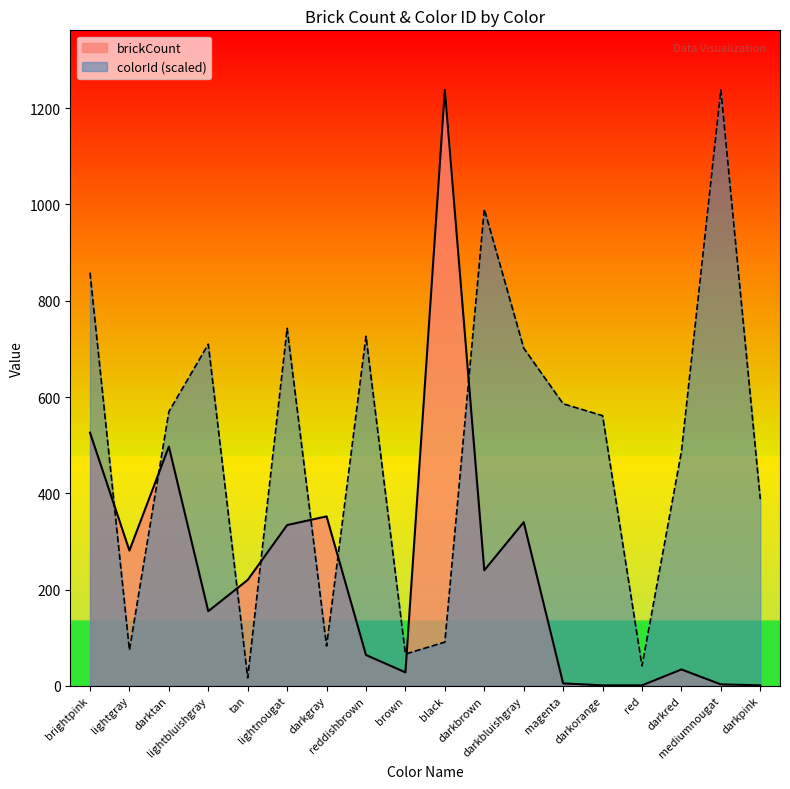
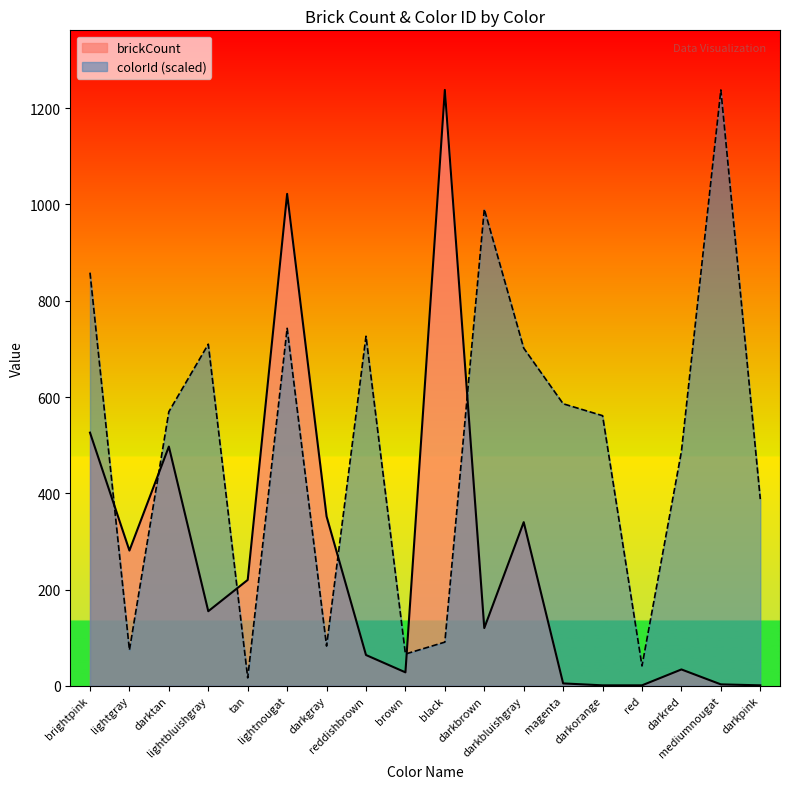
brickCount, lightnougat: 330 -> 1020
brickCount, darkbrown: 240 -> 120
